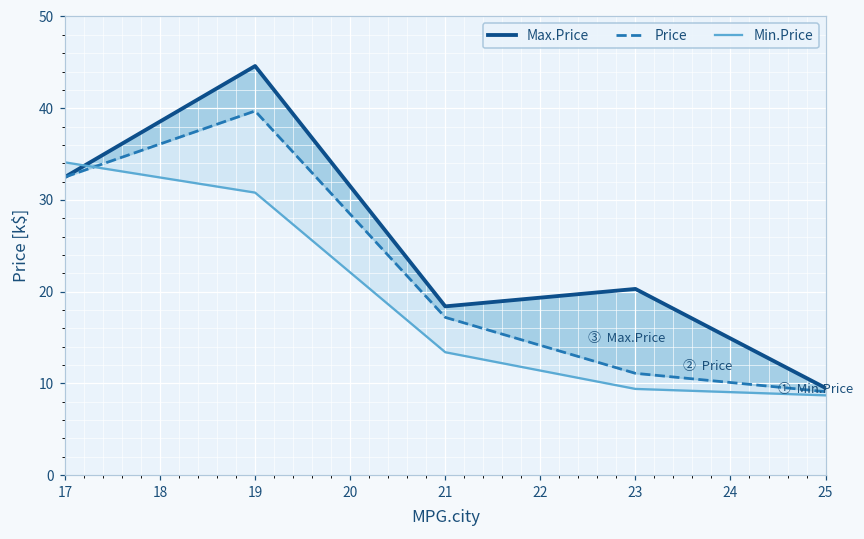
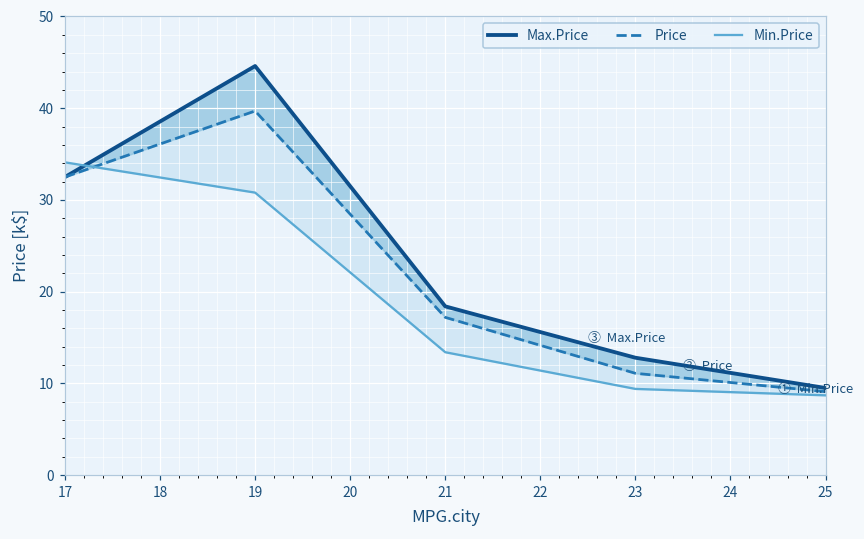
Max.Price, 23: 20 -> 13
